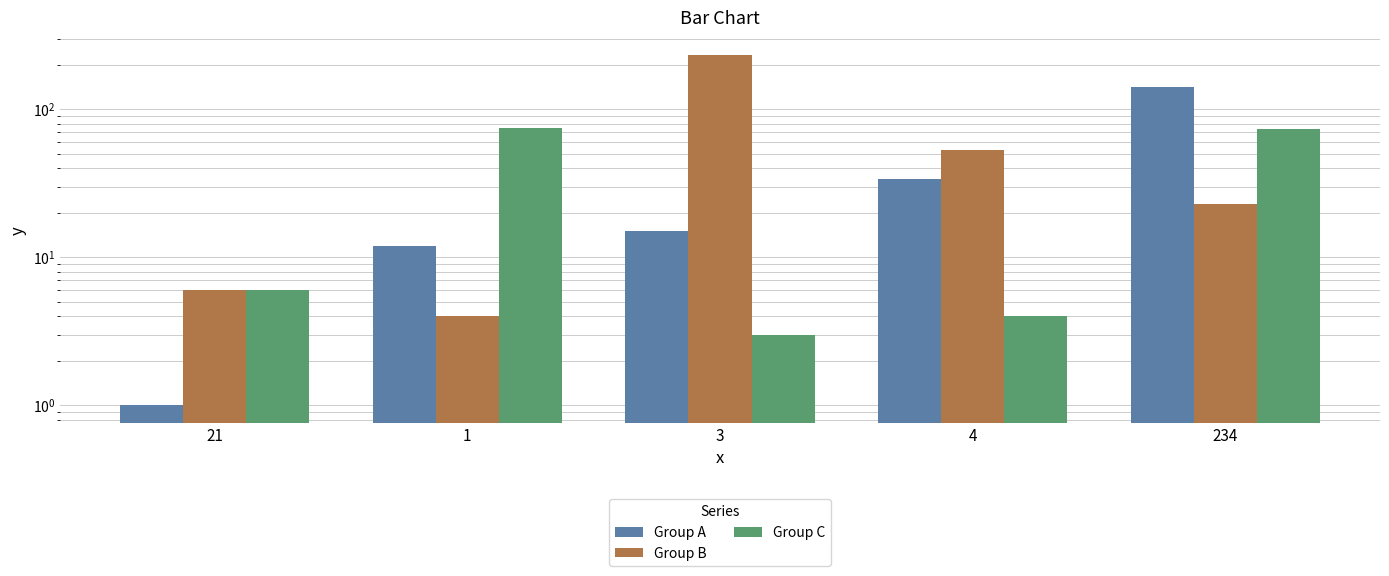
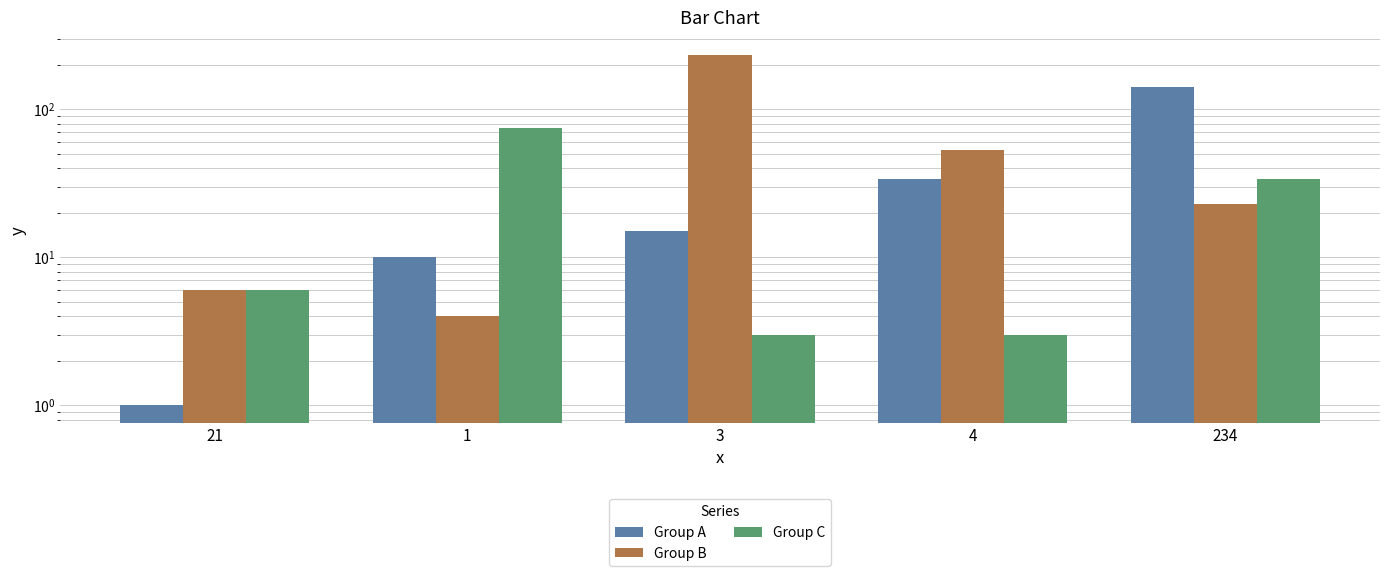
Group A, 1: 12 -> 10
Group C, 4: 4 -> 3
Group C, 234: 70 -> 34
